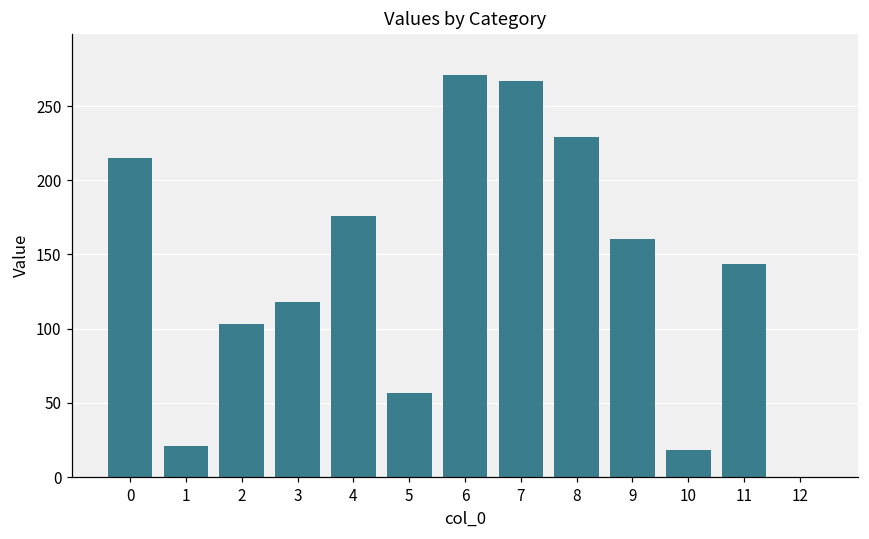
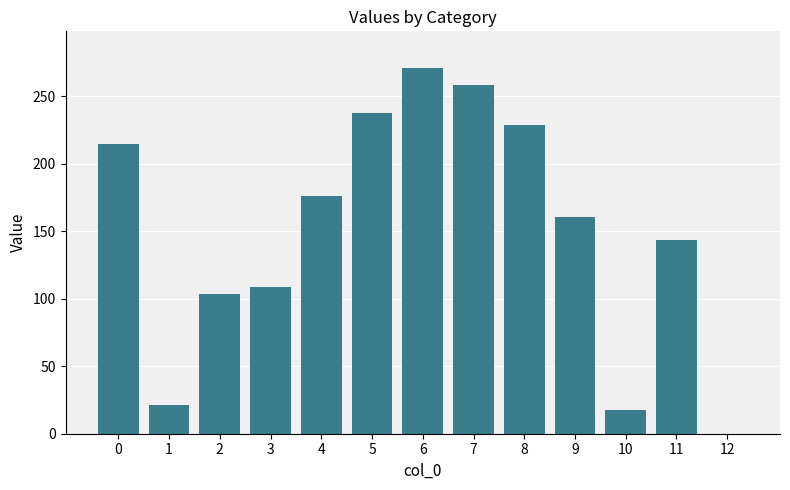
3: 118 -> 109
5: 56 -> 237
7: 267 -> 258
